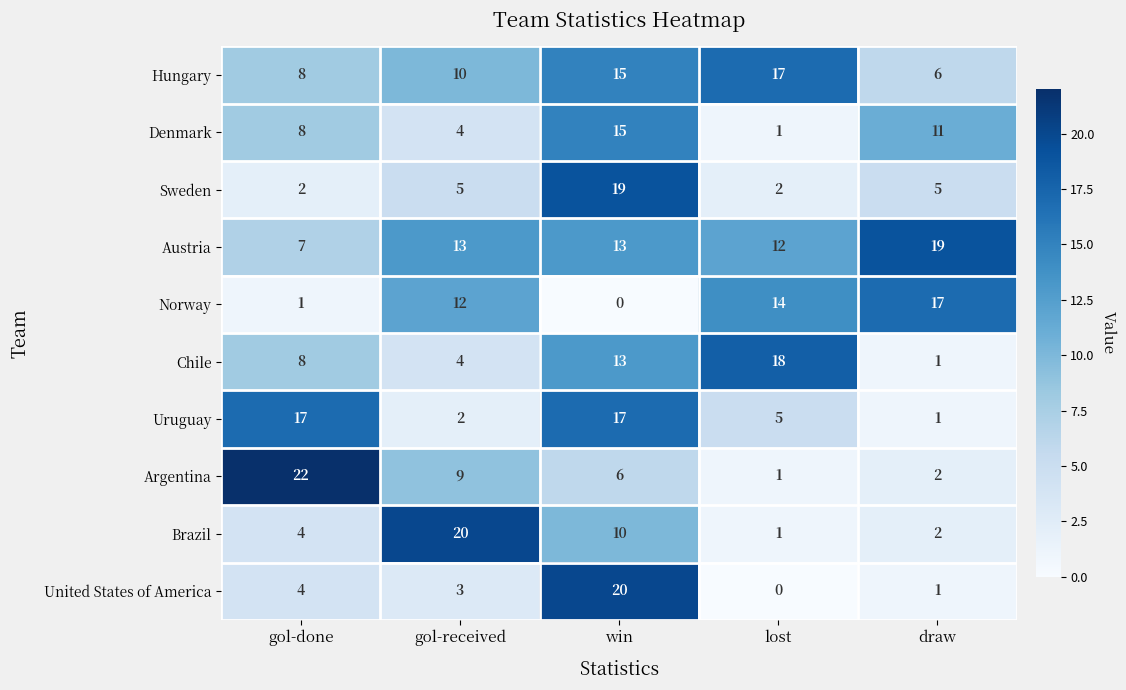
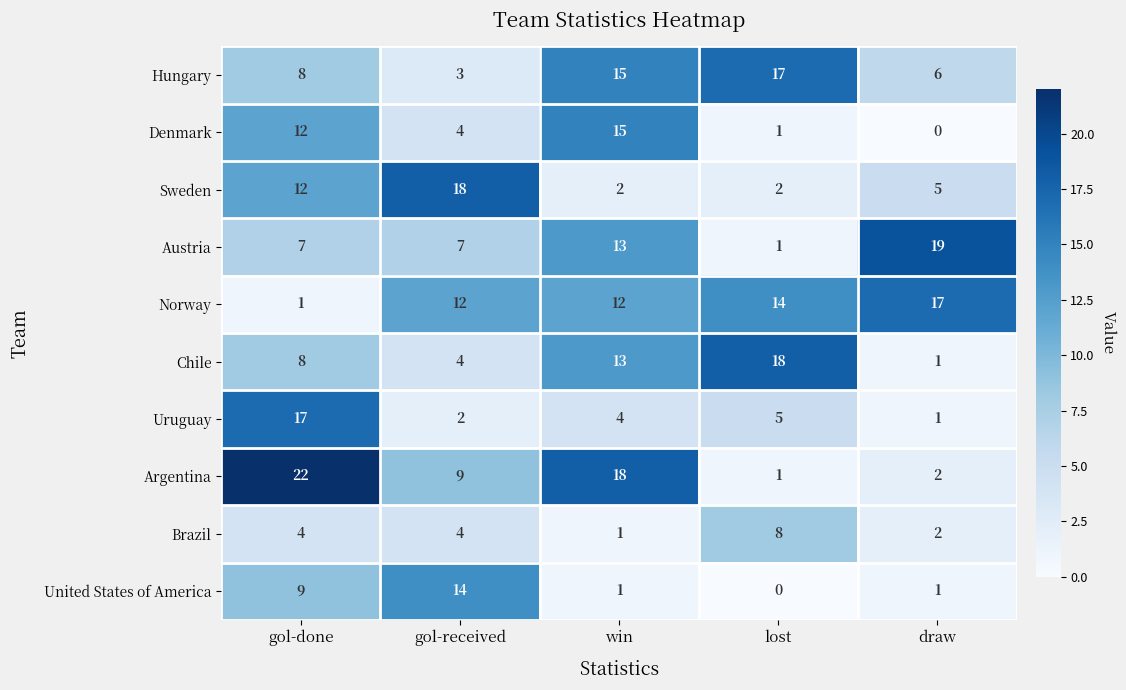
Hungary, gol-received: 10 -> 3
Denmark, gol-done: 8 -> 12
Denmark, draw: 11 -> 0
Sweden, gol-done: 2 -> 12
Sweden, gol-received: 5 -> 18
Sweden, win: 19 -> 2
Austria, gol-received: 13 -> 7
Austria, lost: 12 -> 1
Norway, win: 0 -> 12
Uruguay, win: 17 -> 4
Argentina, win: 6 -> 18
Brazil, gol-received: 20 -> 4
Brazil, win: 10 -> 1
Brazil, lost: 1 -> 8
United States of America, gol-done: 4 -> 9
United States of America, gol-received: 3 -> 14
United States of America, win: 20 -> 1
